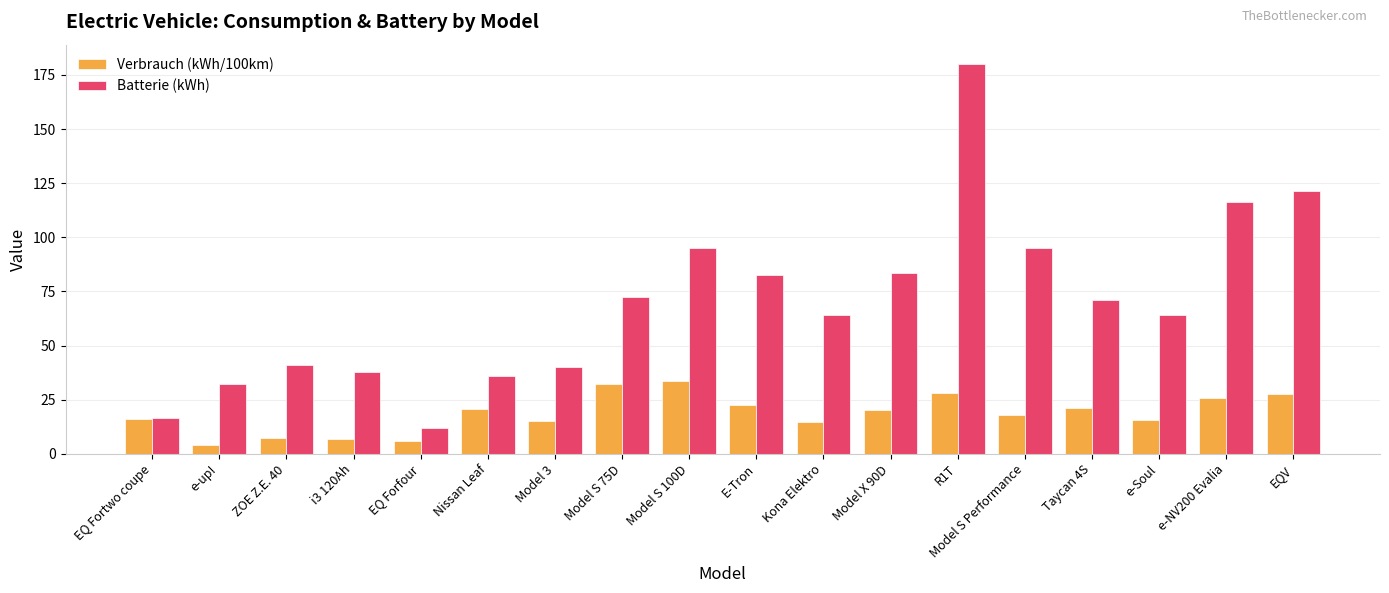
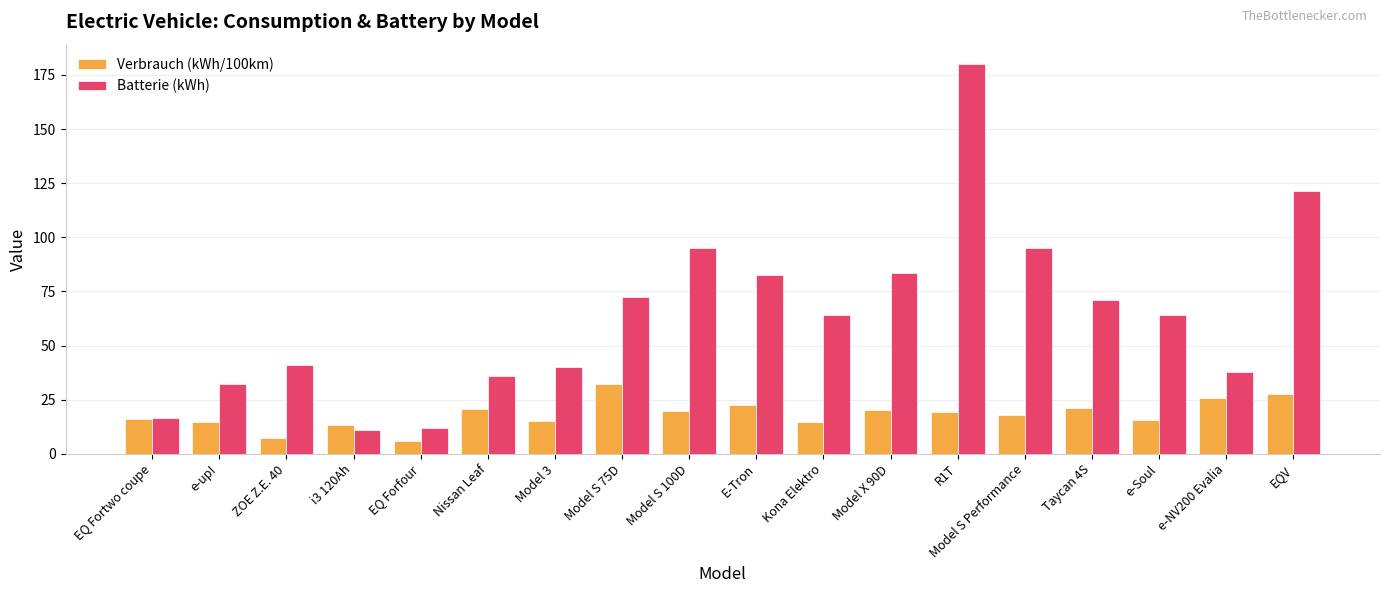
Verbrauch (kWh/100km), e-up!: 4 -> 15
Verbrauch (kWh/100km), i3 120Ah: 7 -> 13
Batterie (kWh), i3 120Ah: 38 -> 11
Verbrauch (kWh/100km), Model S 100D: 34 -> 20
Verbrauch (kWh/100km), R1T: 28 -> 19
Batterie (kWh), e-NV200 Evalia: 116 -> 38
